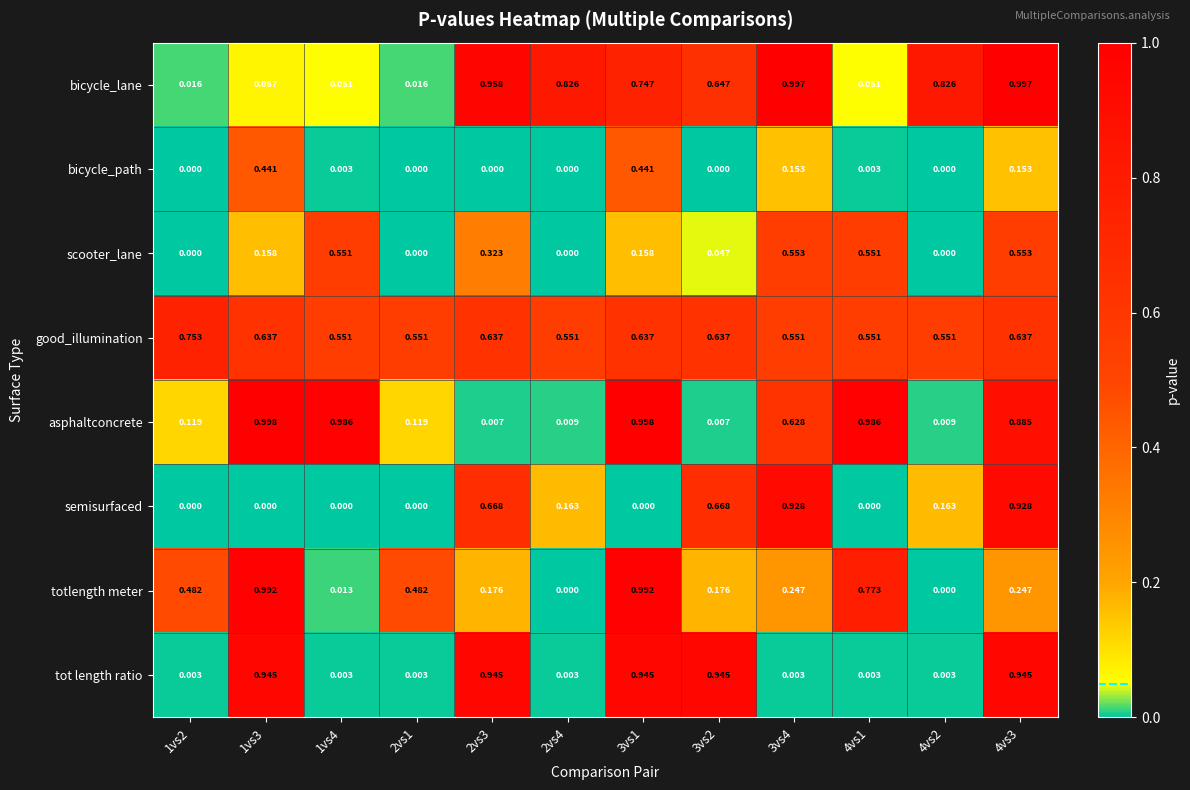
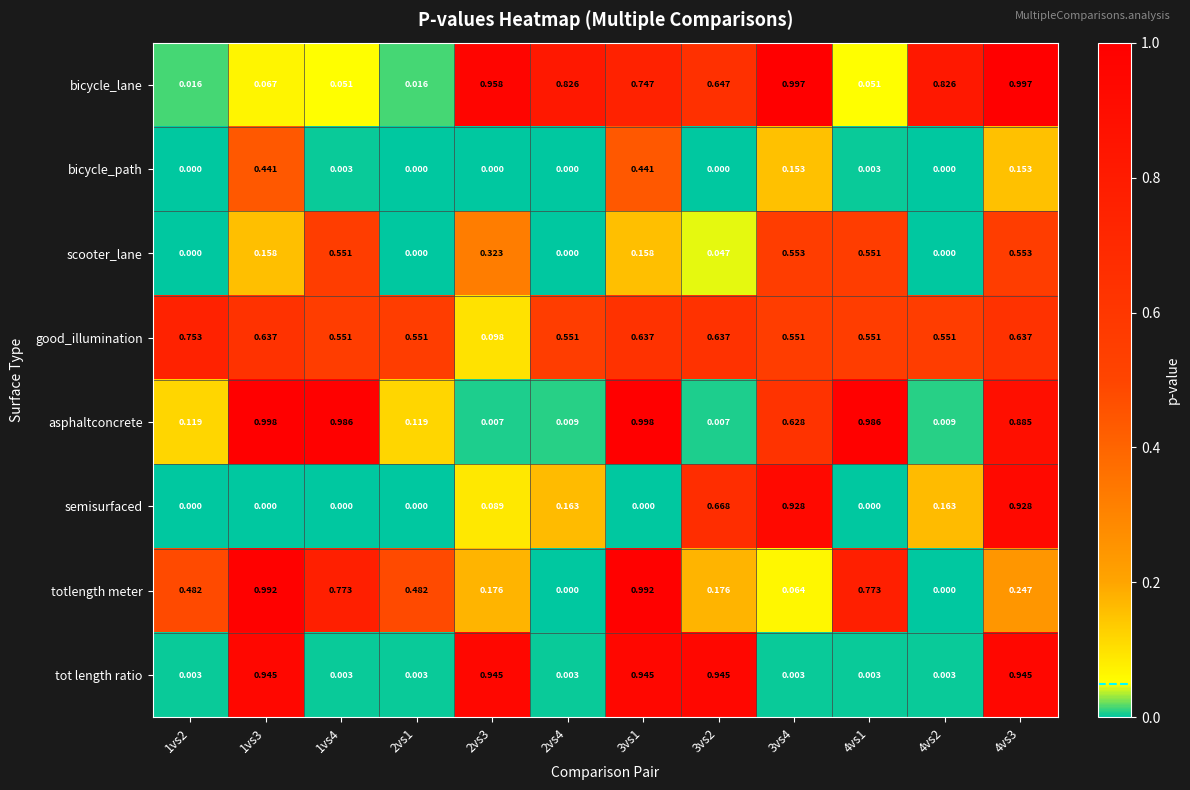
good_illumination, 2vs3: 0.637 -> 0.098
semisurfaced, 2vs3: 0.668 -> 0.089
totlength meter, 1vs4: 0.013 -> 0.773
totlength meter, 3vs4: 0.247 -> 0.064
